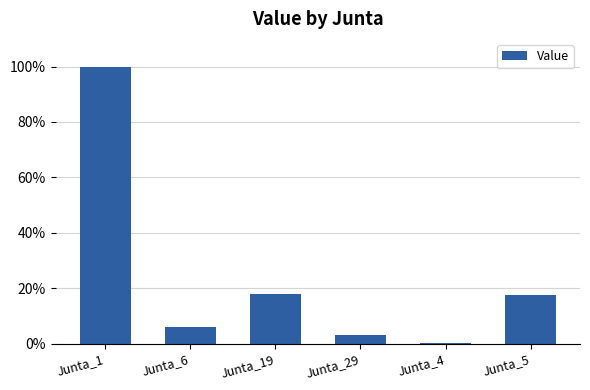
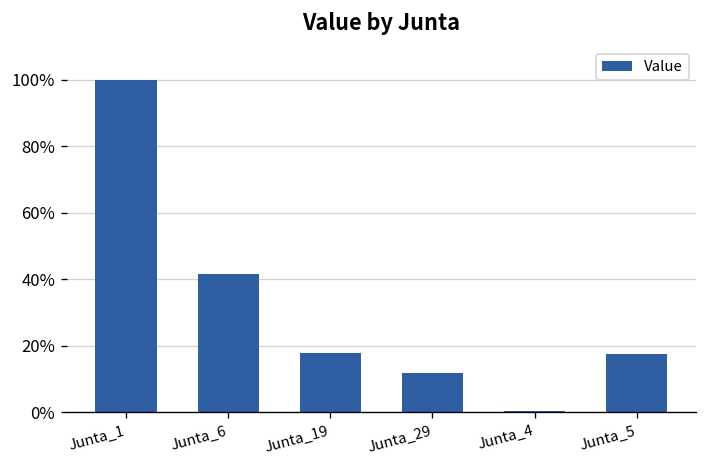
Junta_6: 6% -> 41%
Junta_29: 3% -> 12%
